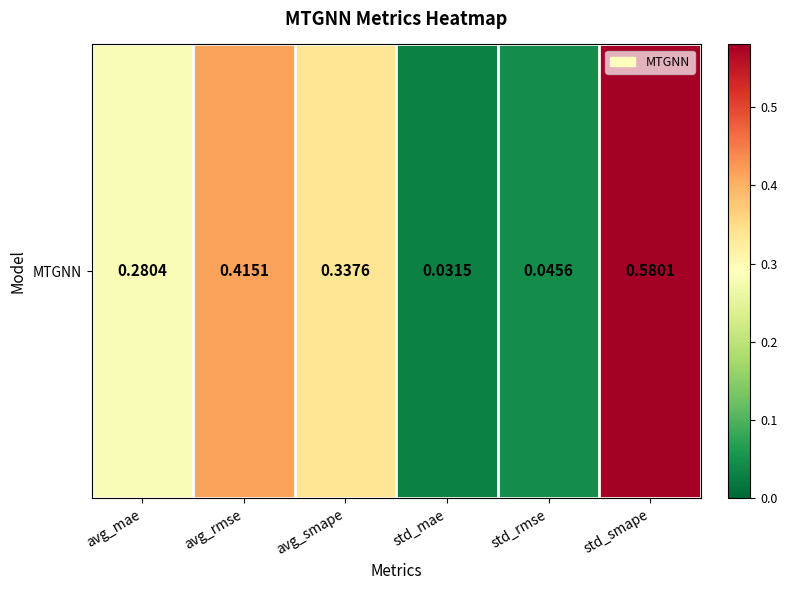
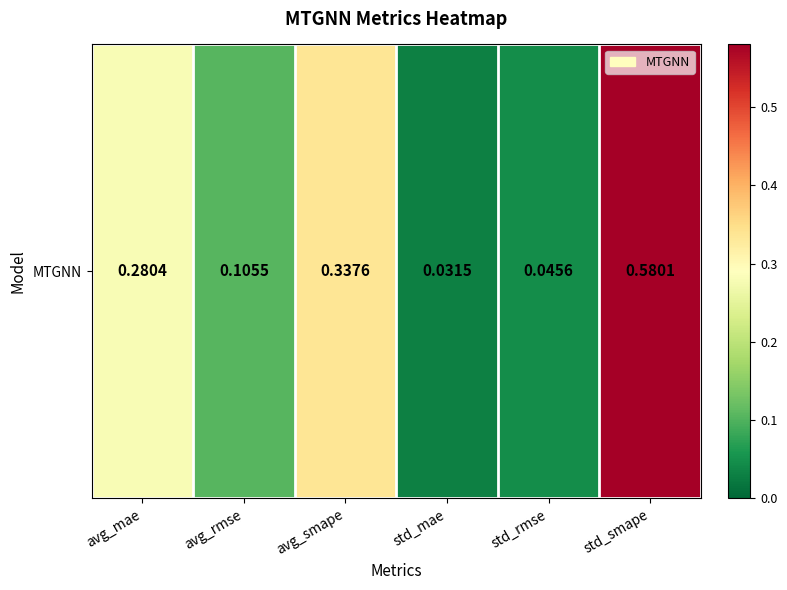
MTGNN, avg_rmse: 0.4151 -> 0.1055
